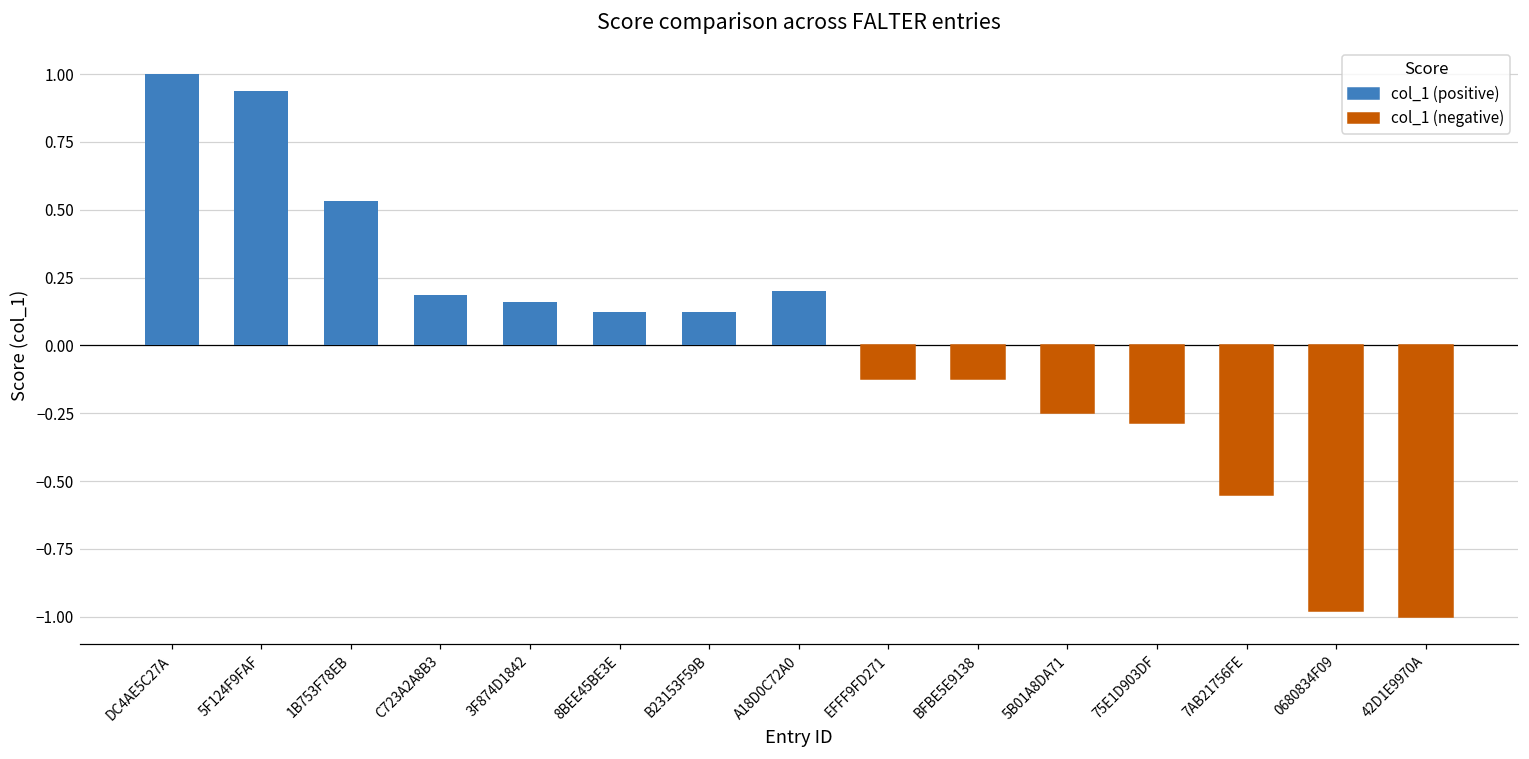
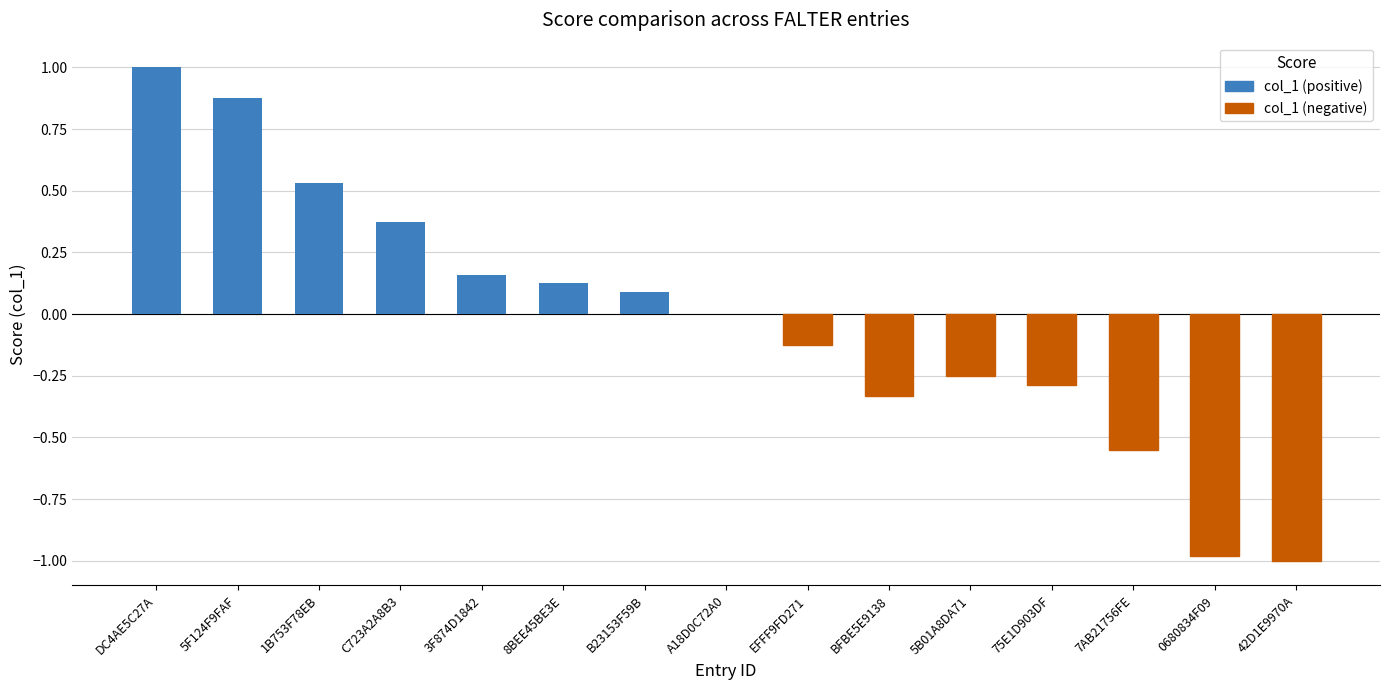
5F124F9FAF: 0.94 -> 0.88
C723A2A8B3: 0.19 -> 0.38
B23153F59B: 0.13 -> 0.09
A18D0C72A0: 0.2 -> 0.0
BFBE5E9138: -0.13 -> -0.33
